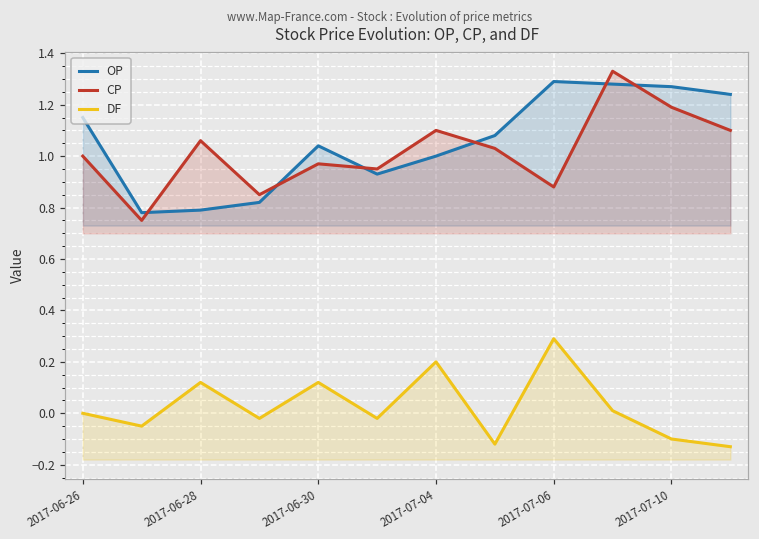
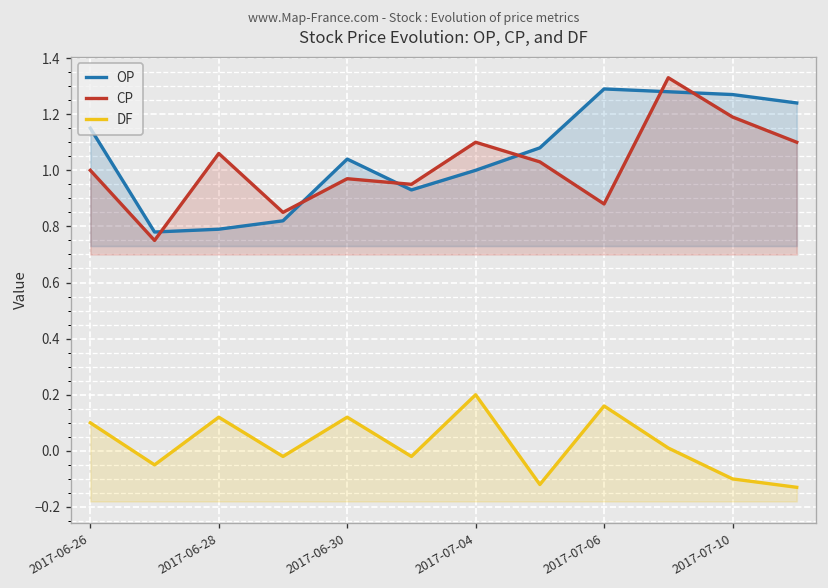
DF, 2017-06-26: 0.0 -> 0.1
DF, 2017-07-06: 0.29 -> 0.16
